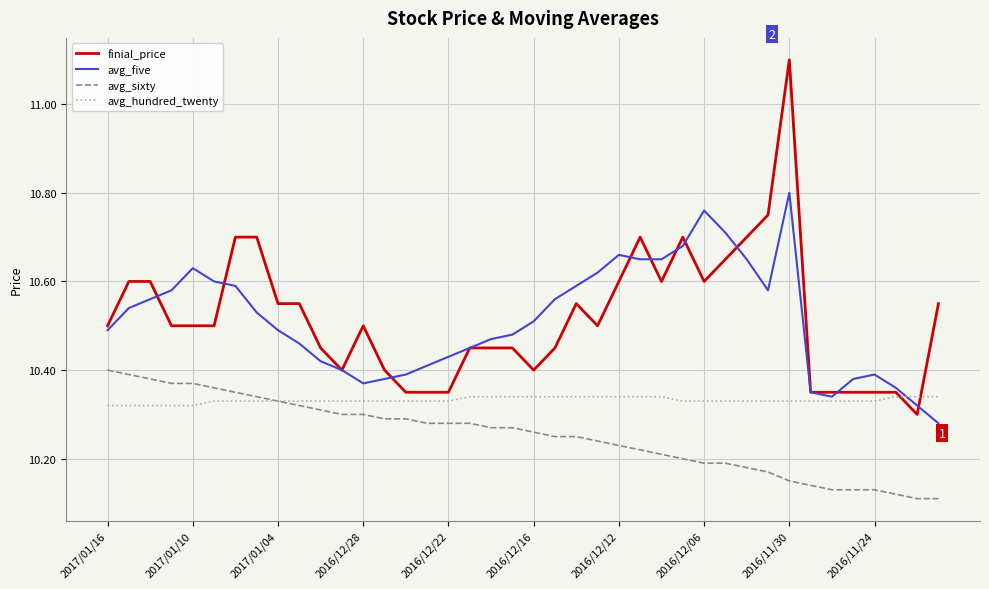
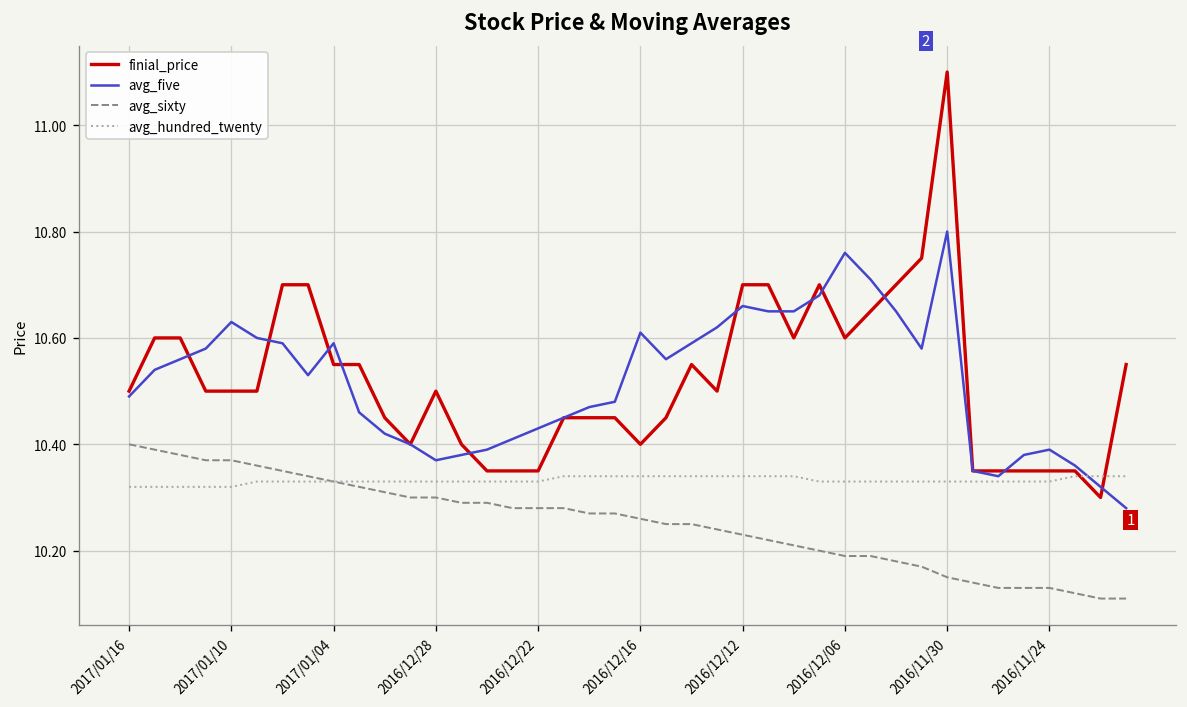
avg_five, 2017/01/04: 10.49 -> 10.59
avg_five, 2016/12/16: 10.51 -> 10.61
finial_price, 2016/12/12: 10.6 -> 10.7
